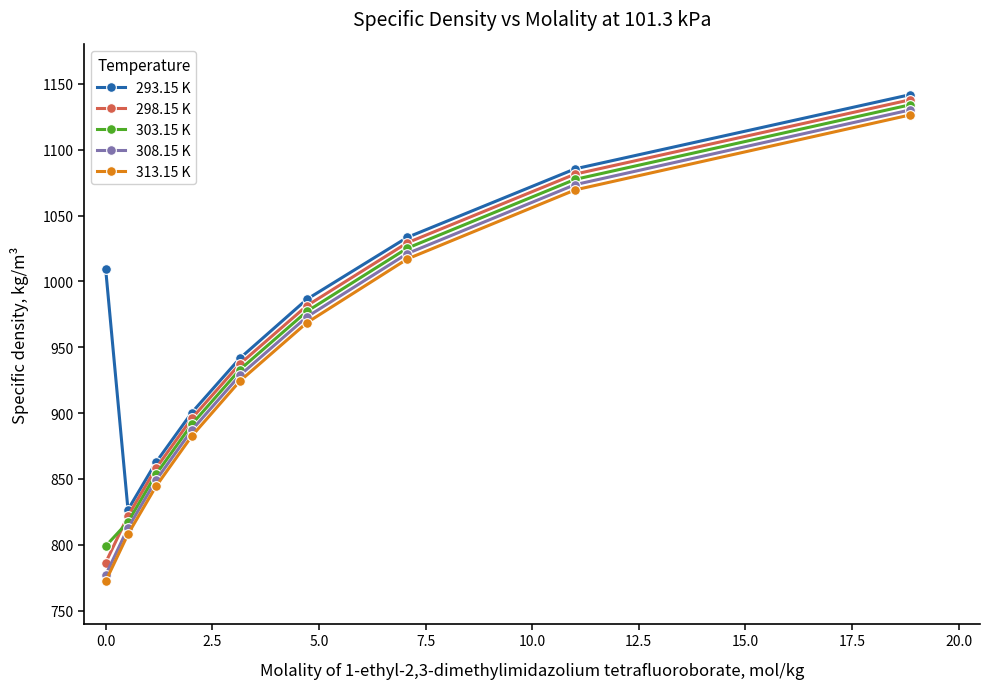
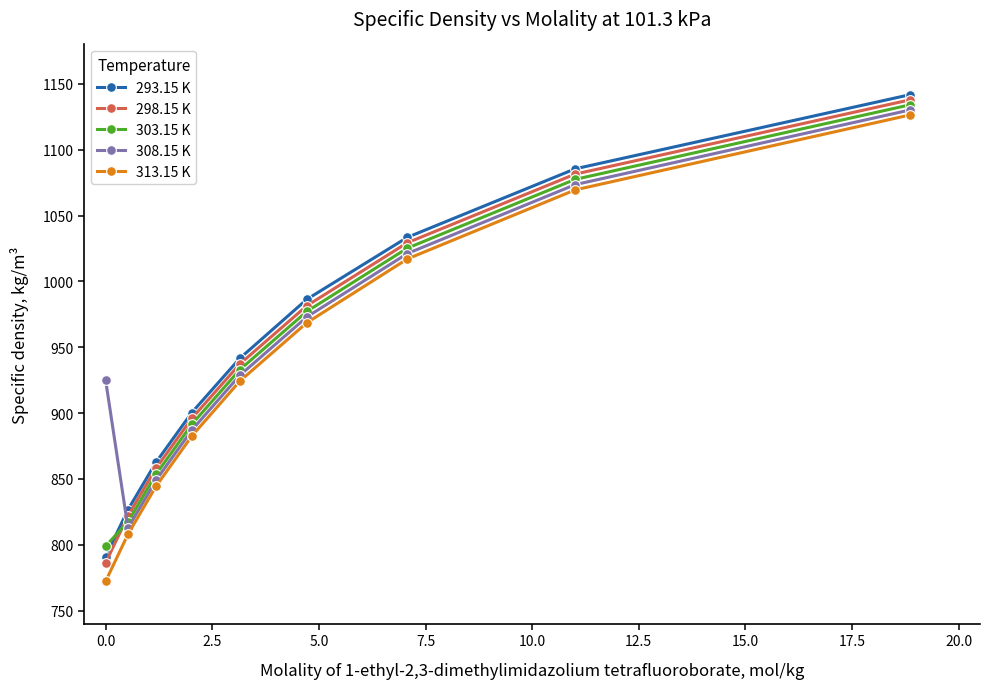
293.15 K, 0.0: 1010 -> 791
308.15 K, 0.0: 777 -> 925
